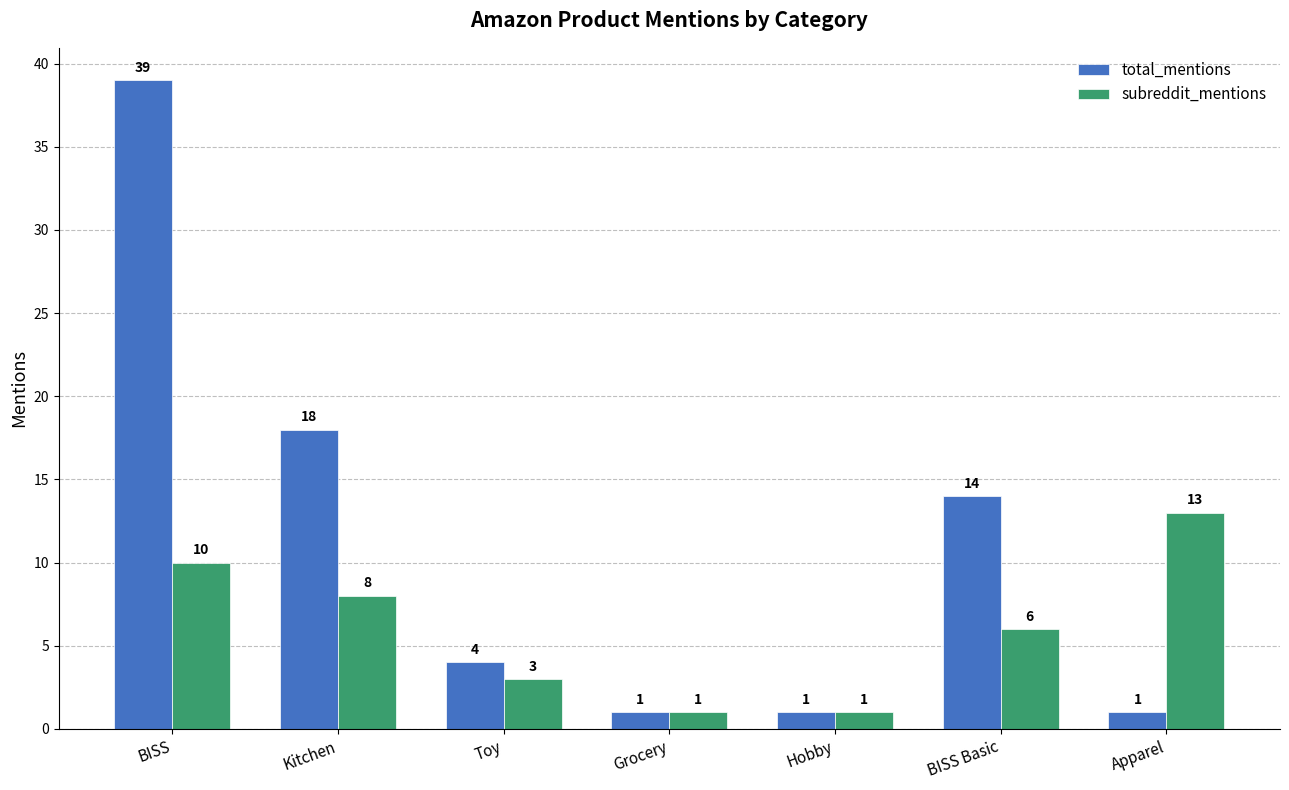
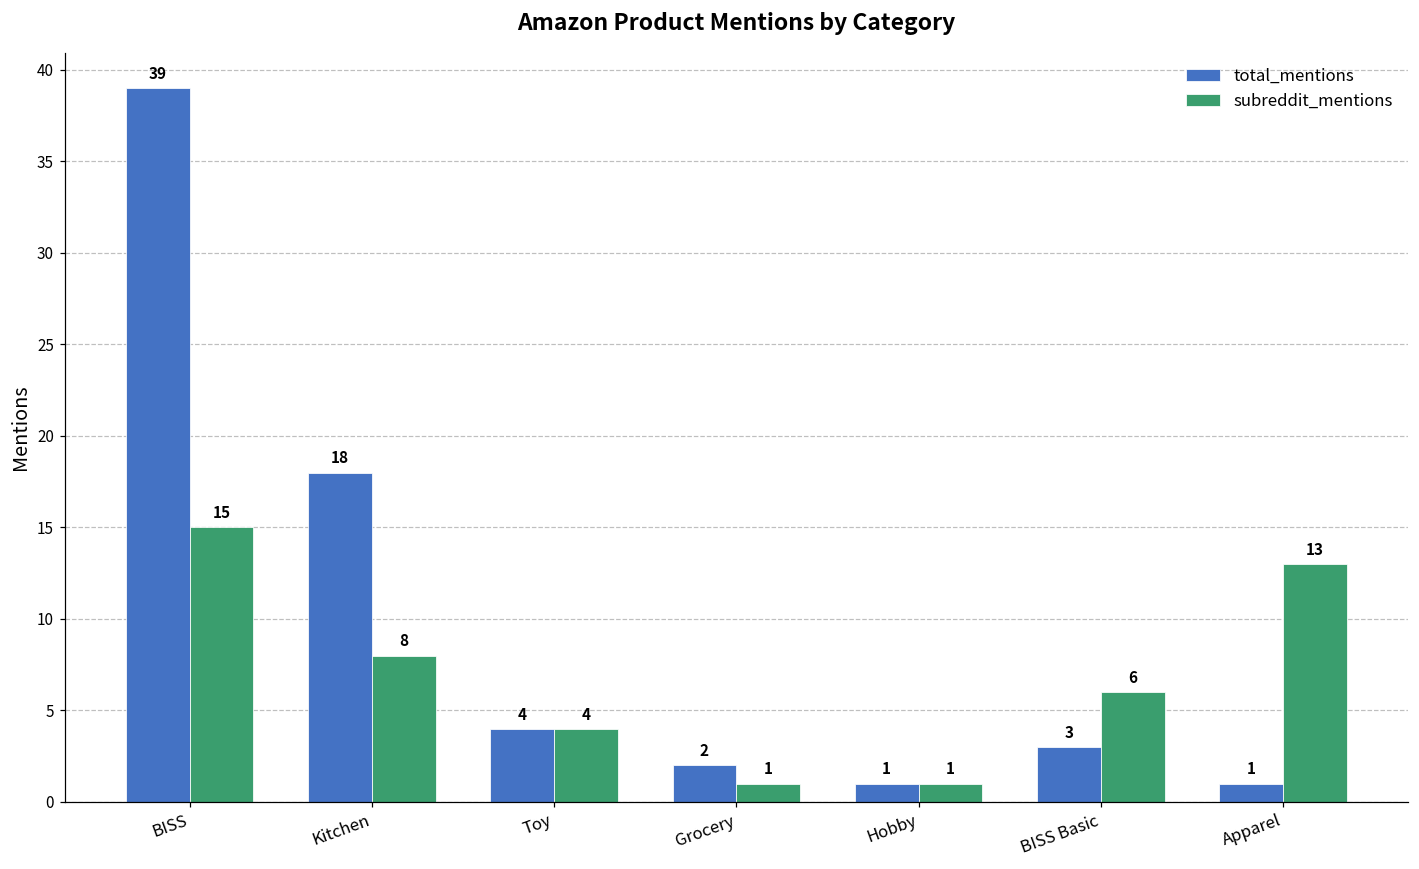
subreddit_mentions, BISS: 10 -> 15
subreddit_mentions, Toy: 3 -> 4
total_mentions, Grocery: 1 -> 2
total_mentions, BISS Basic: 14 -> 3
